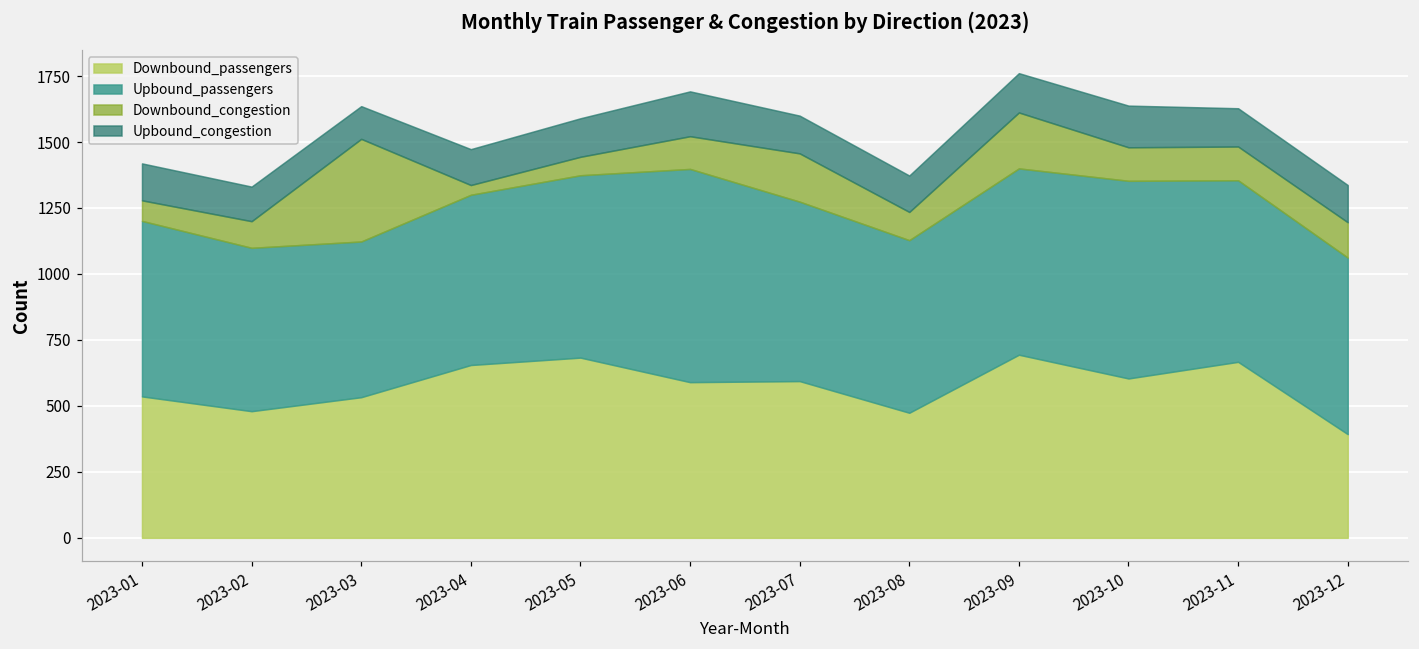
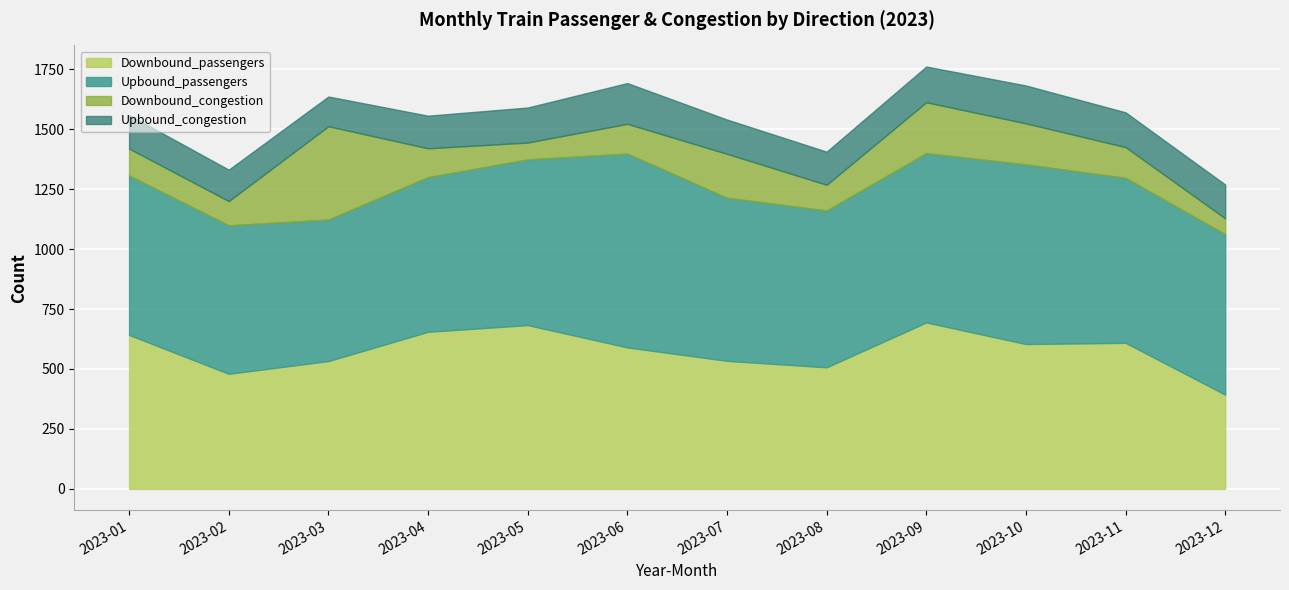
Downbound_passengers, 2023-01: 540 -> 640
Downbound_congestion, 2023-01: 80 -> 110
Downbound_congestion, 2023-04: 40 -> 120
Downbound_passengers, 2023-07: 590 -> 530
Downbound_passengers, 2023-08: 470 -> 510
Downbound_congestion, 2023-10: 130 -> 170
Downbound_passengers, 2023-11: 670 -> 610
Downbound_congestion, 2023-12: 130 -> 70
